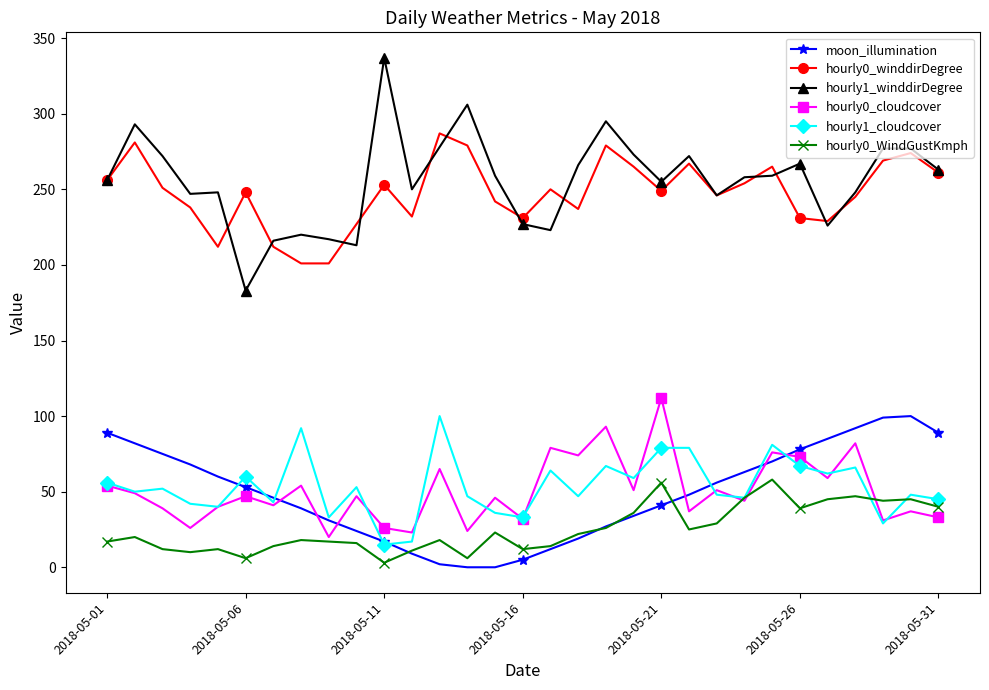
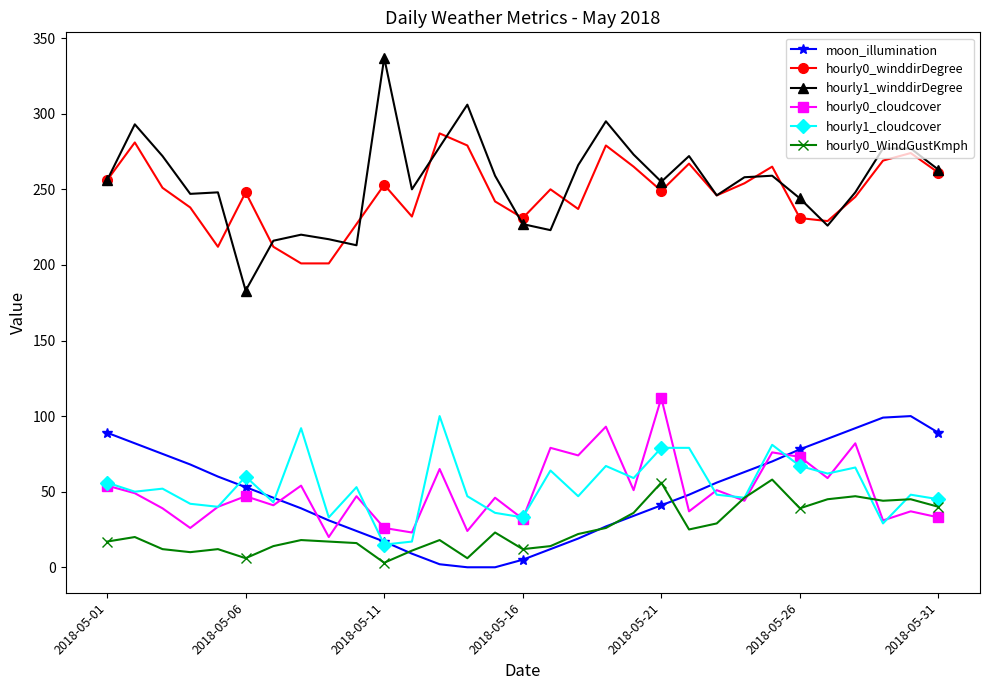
hourly1_winddirDegree, 2018-05-26: 267 -> 244
